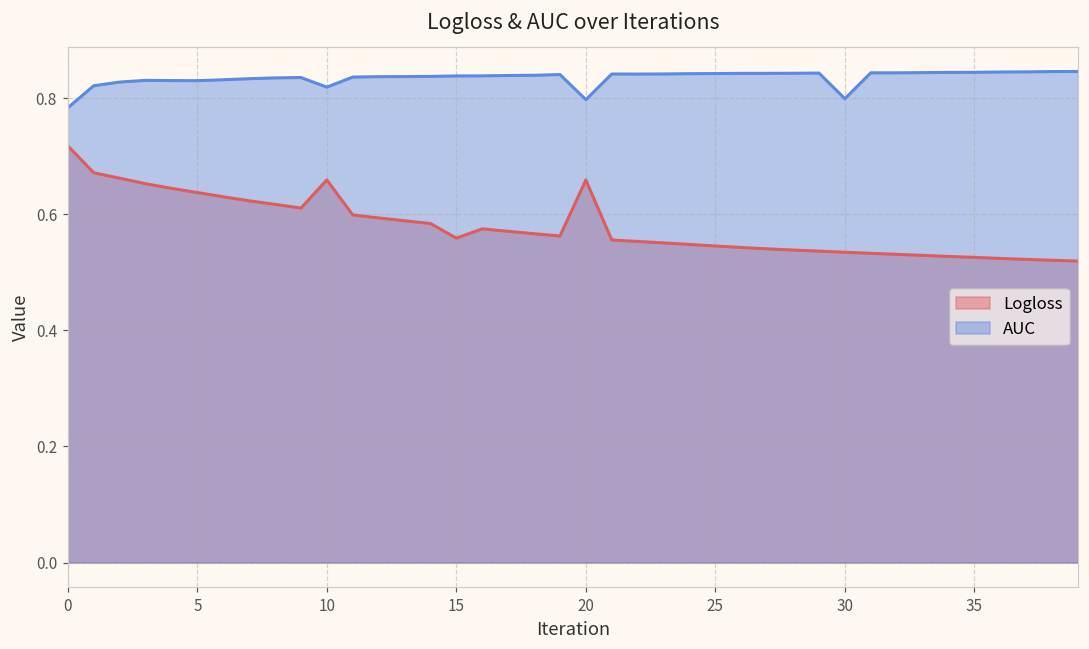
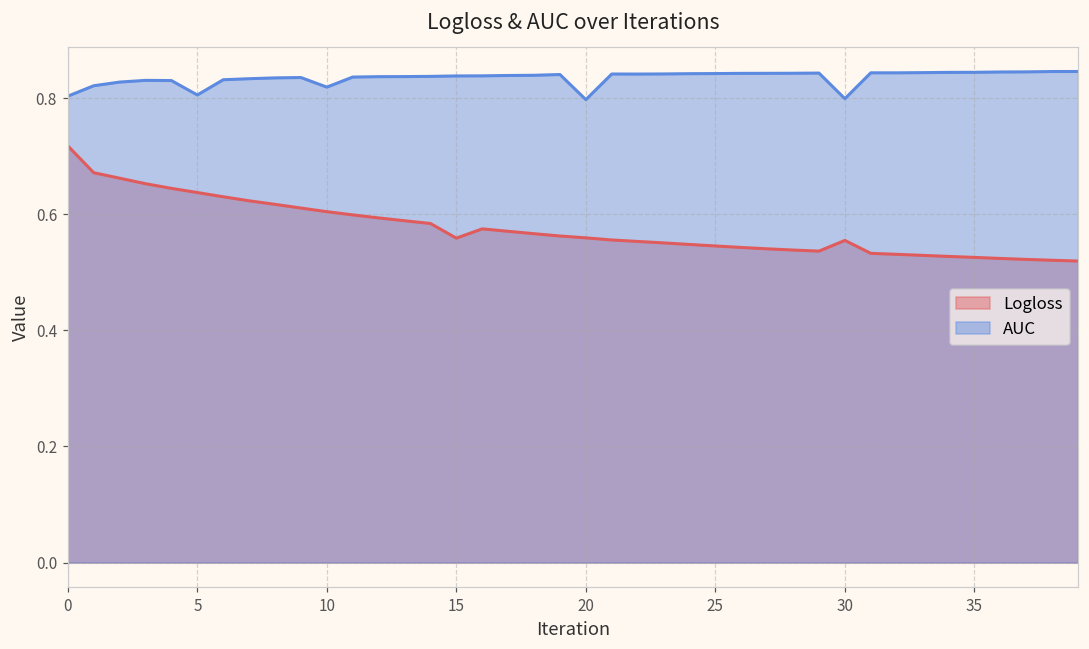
AUC, 0: 0.78 -> 0.80
AUC, 5: 0.83 -> 0.81
Logloss, 10: 0.66 -> 0.60
Logloss, 20: 0.66 -> 0.56
Logloss, 30: 0.53 -> 0.55
